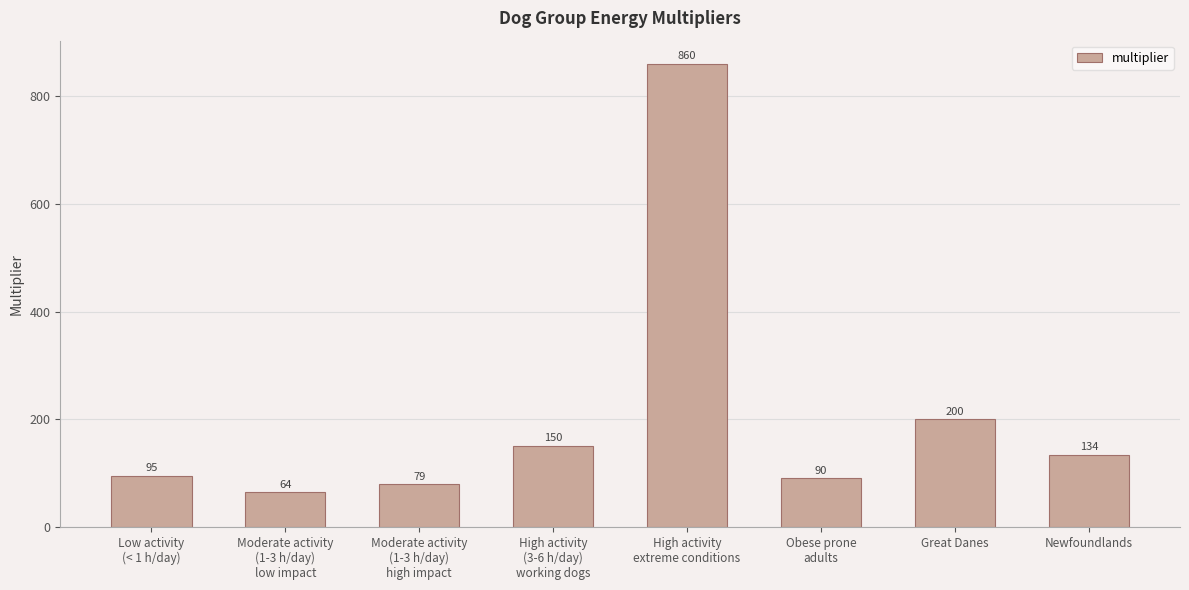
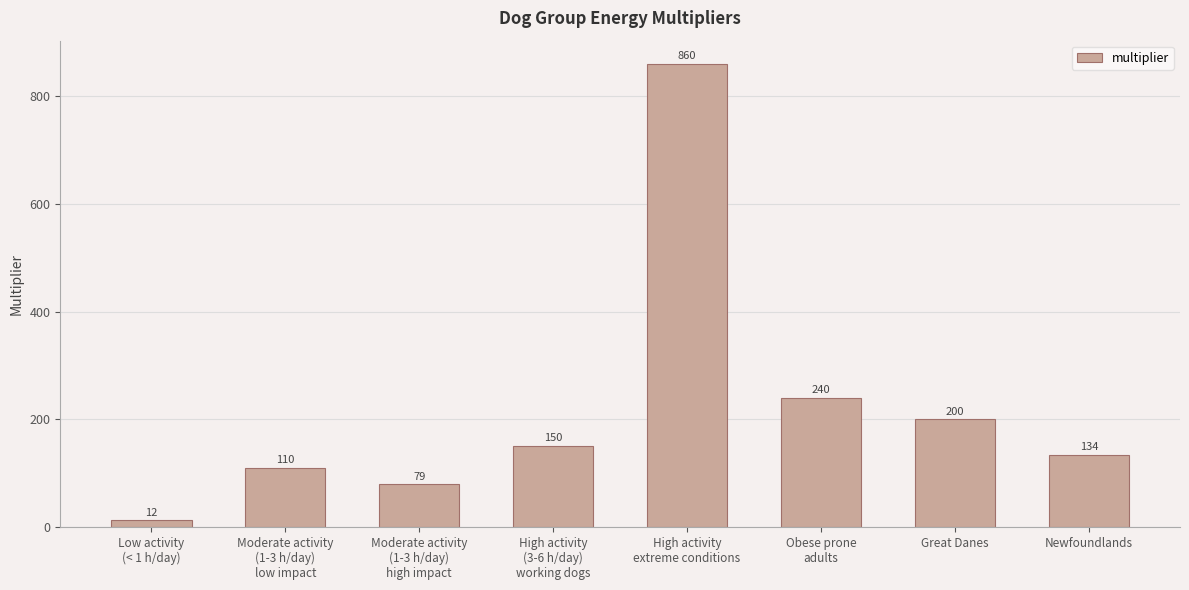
Low activity (< 1 h/day): 95 -> 12
Moderate activity (1-3 h/day) low impact: 64 -> 110
Obese prone adults: 90 -> 240
